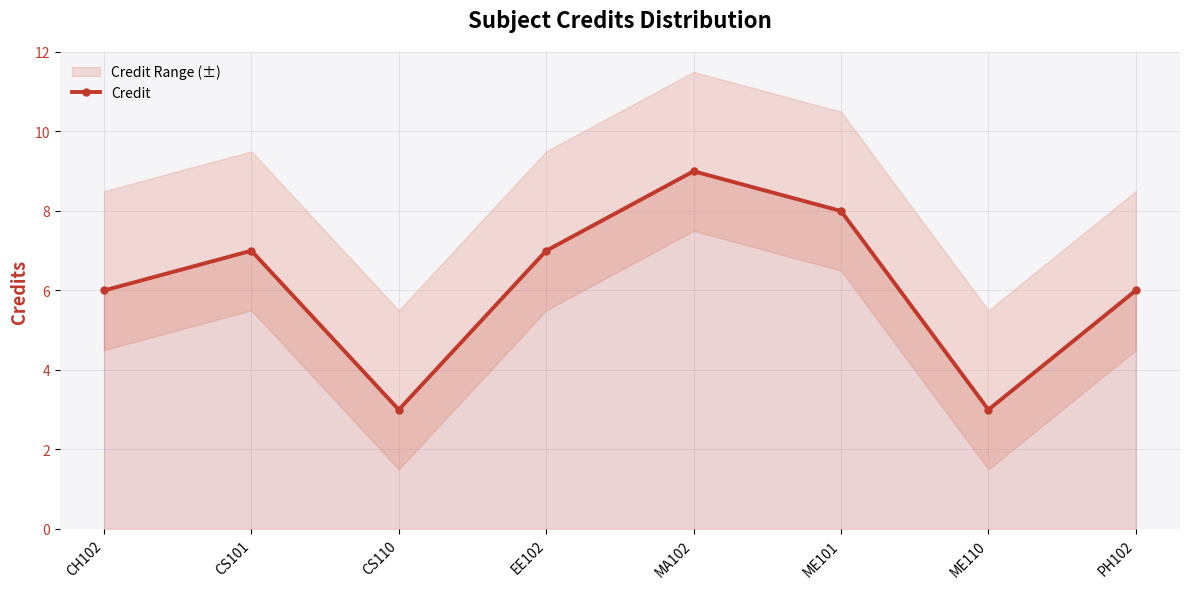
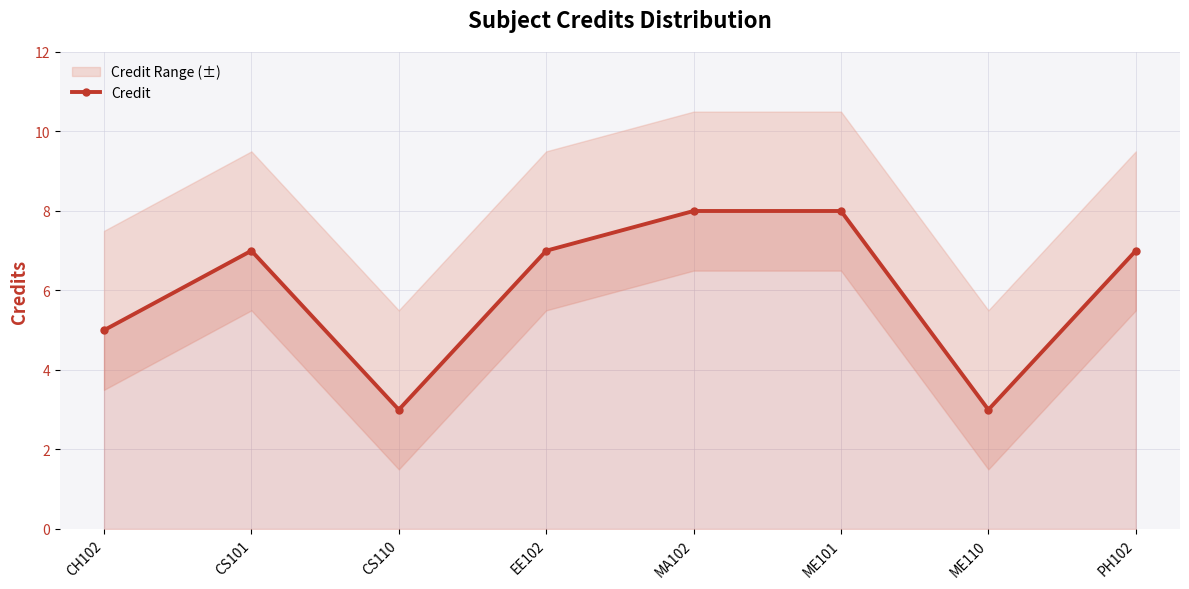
Credit, CH102: 6 -> 5
Credit, MA102: 9 -> 8
Credit, PH102: 6 -> 7
